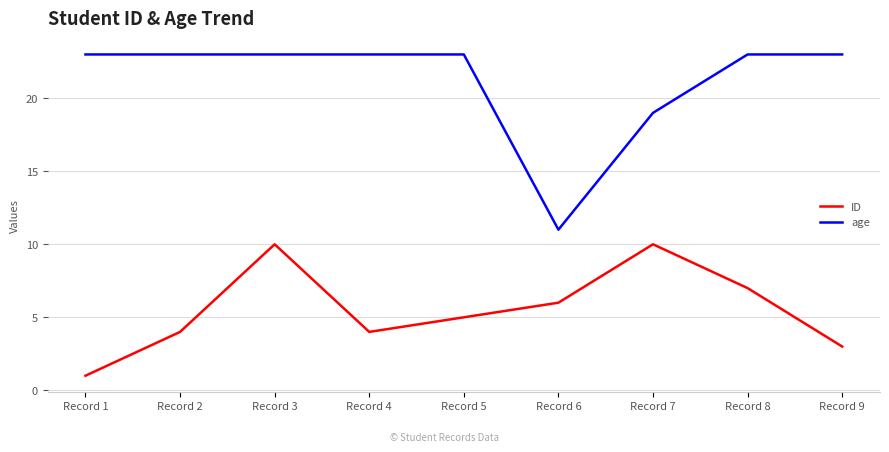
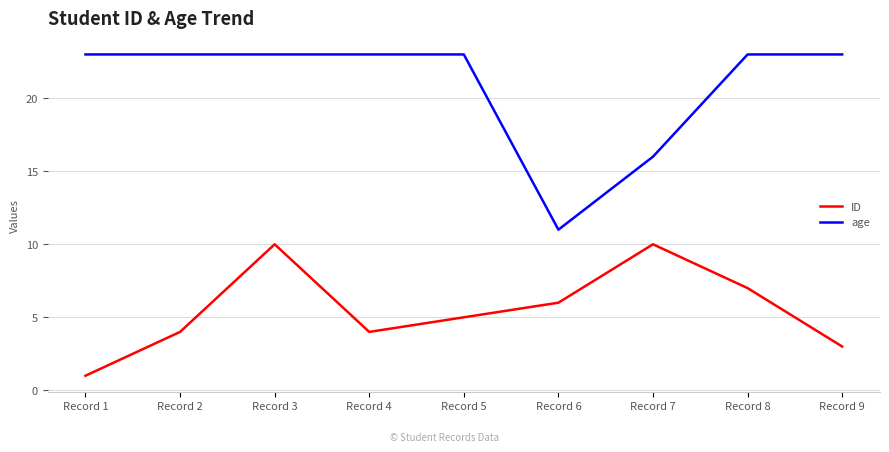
age, Record 7: 19 -> 16
